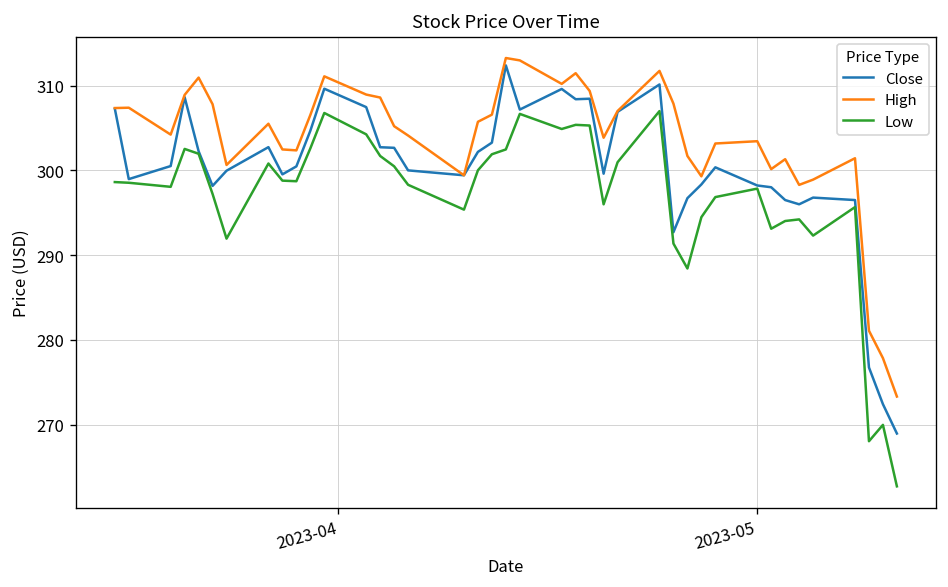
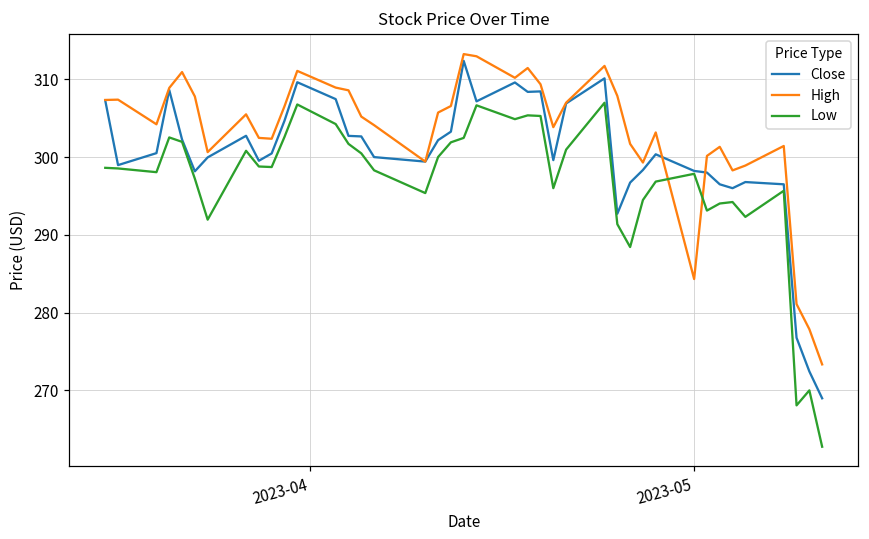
High, 2023-05: 303 -> 284
